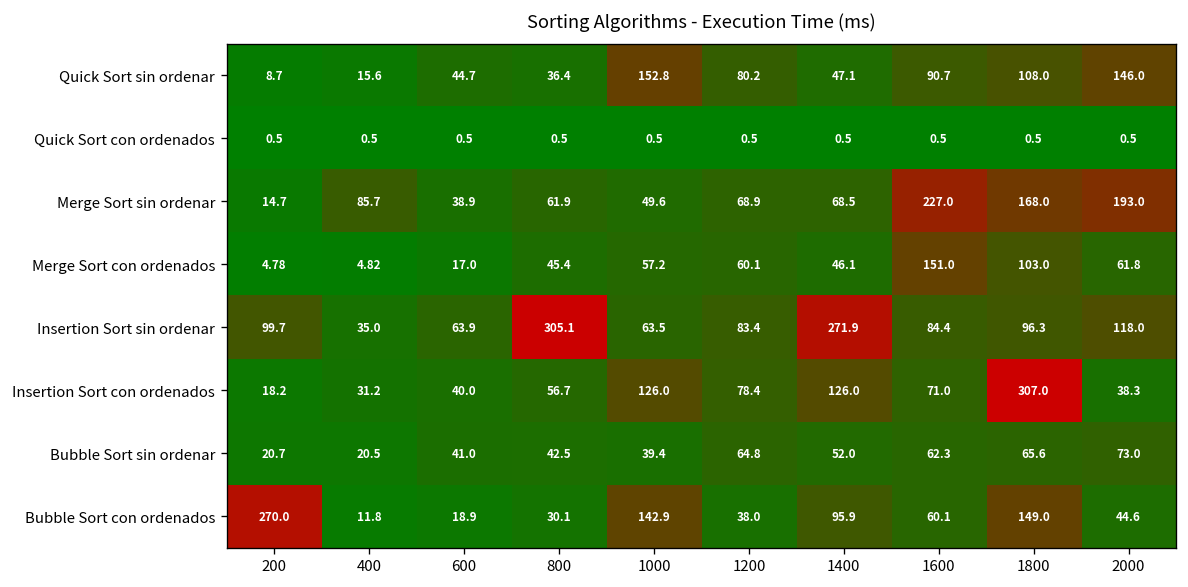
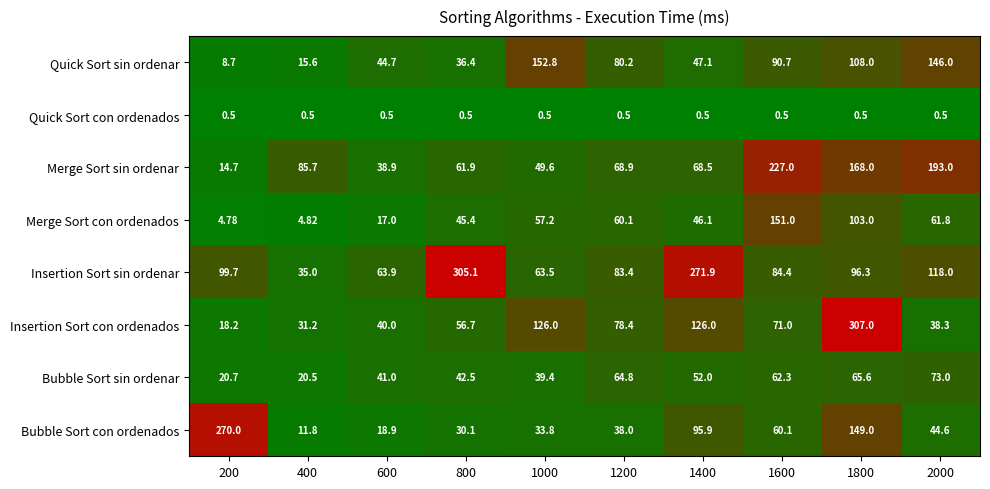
Bubble Sort con ordenados, 1000: 142.9 -> 33.8
